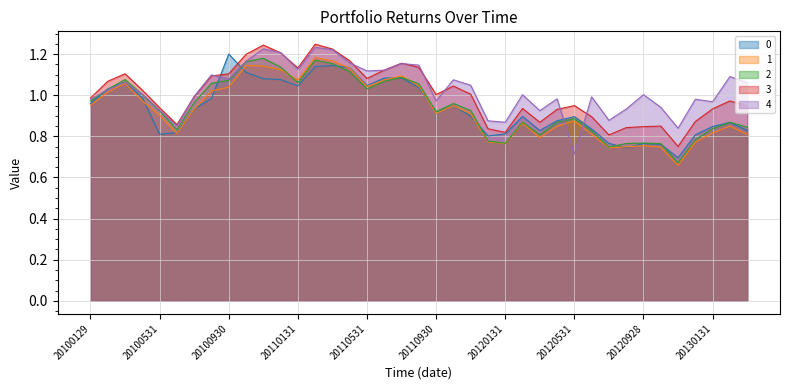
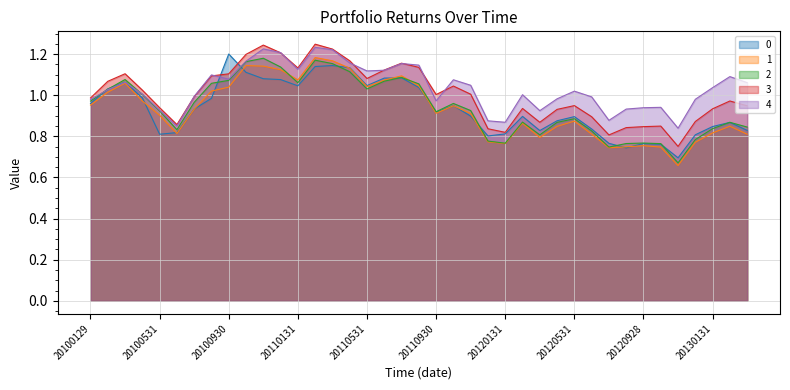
4, 20120531: 0.71 -> 1.02
4, 20120928: 1.00 -> 0.94
4, 20130131: 0.97 -> 1.04
